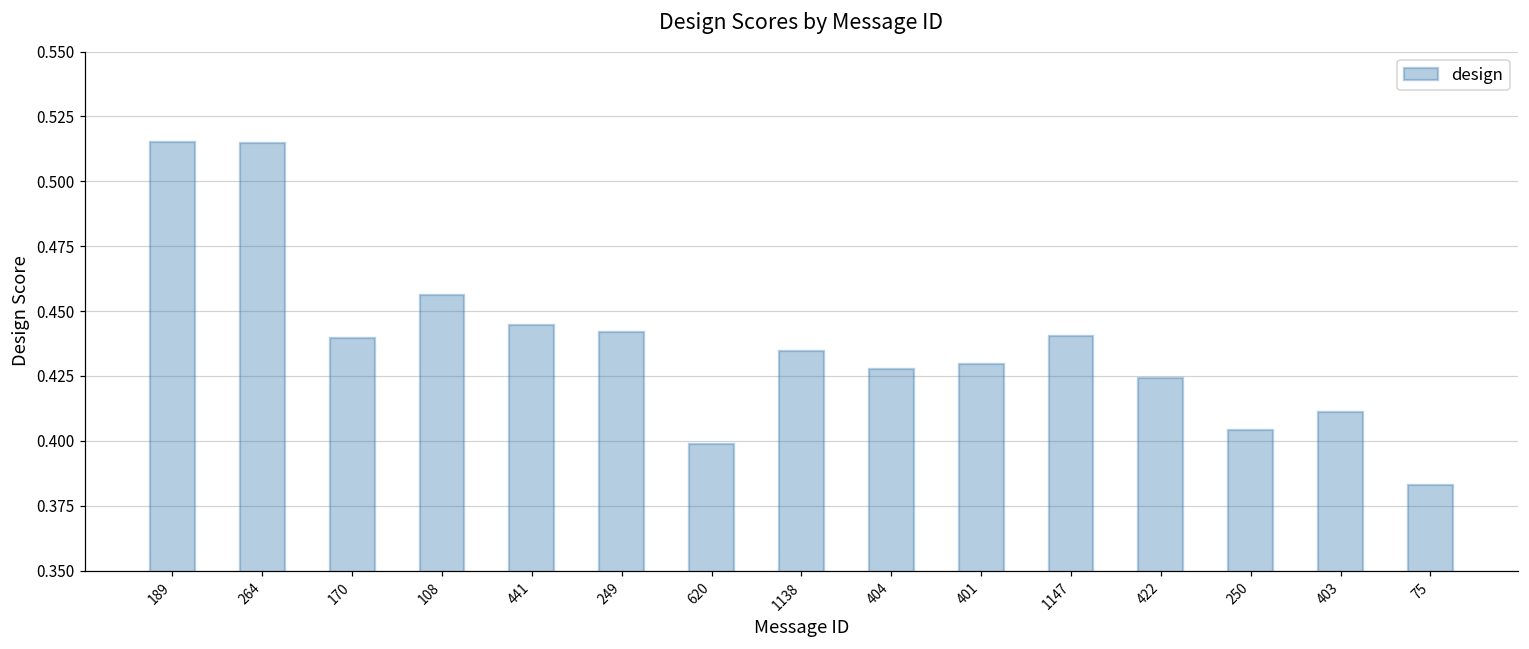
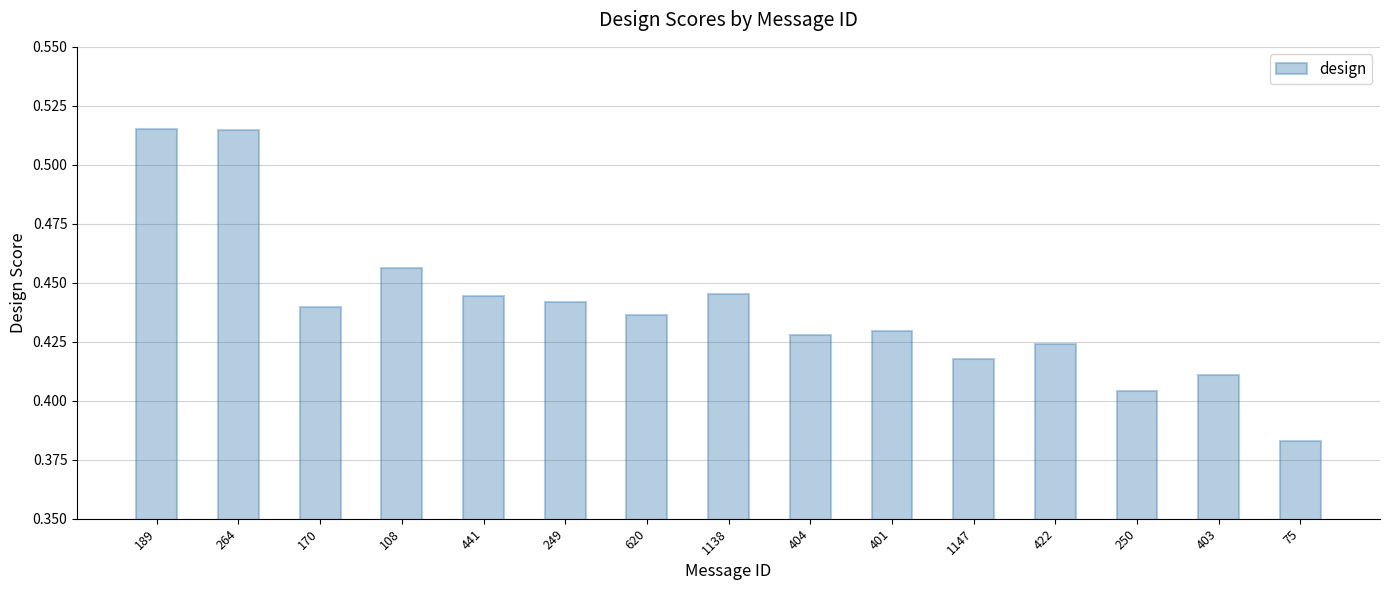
620: 0.399 -> 0.437
1138: 0.435 -> 0.445
1147: 0.440 -> 0.418
